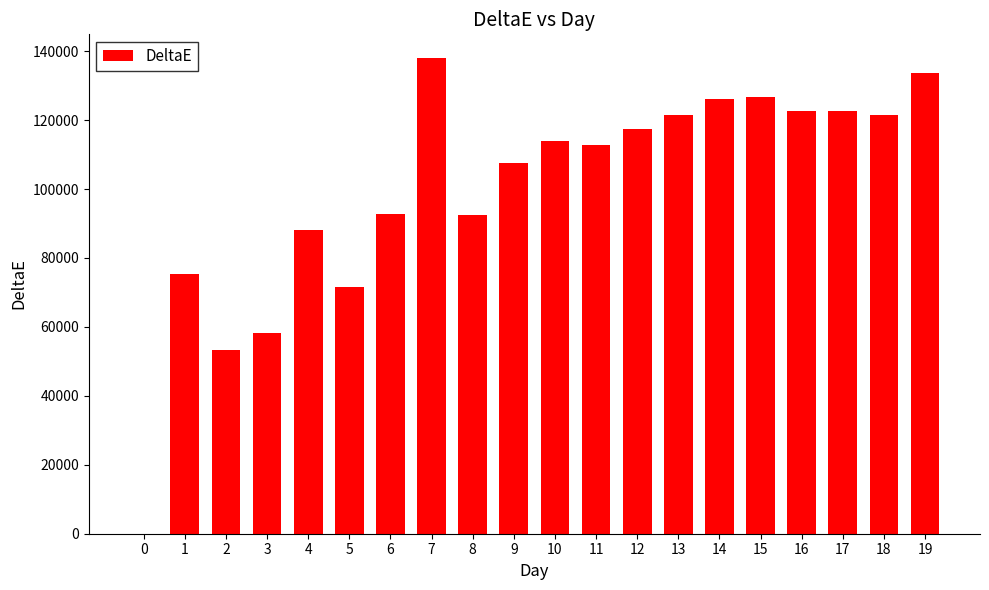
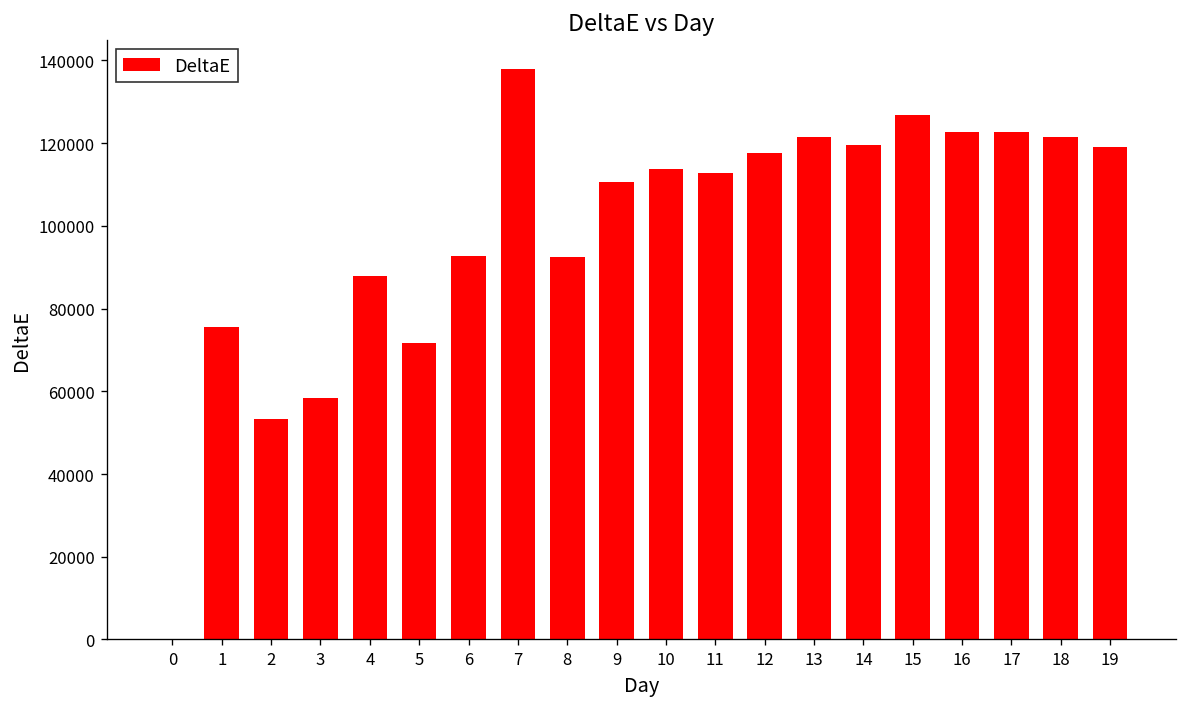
9: 108000 -> 111000
14: 126000 -> 119000
19: 134000 -> 119000
